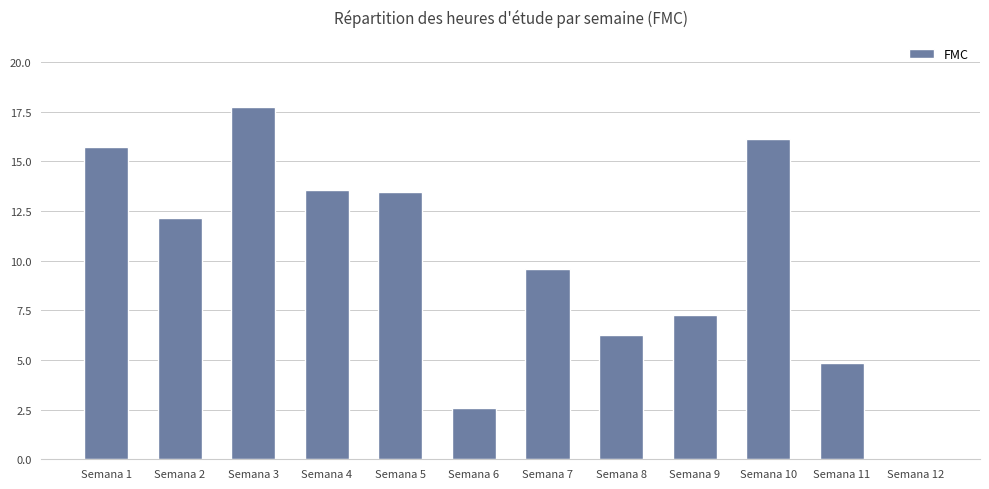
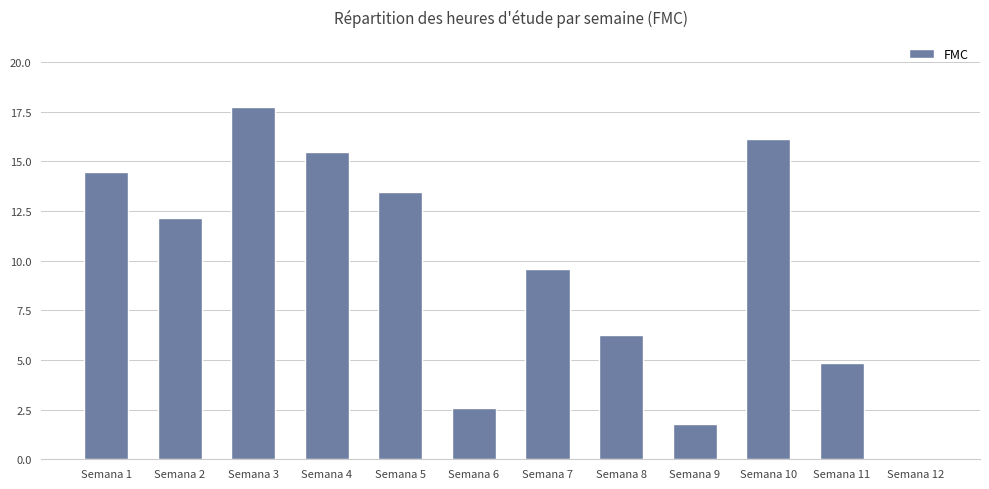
Semana 1: 15.7 -> 14.5
Semana 4: 13.5 -> 15.5
Semana 9: 7.3 -> 1.8
